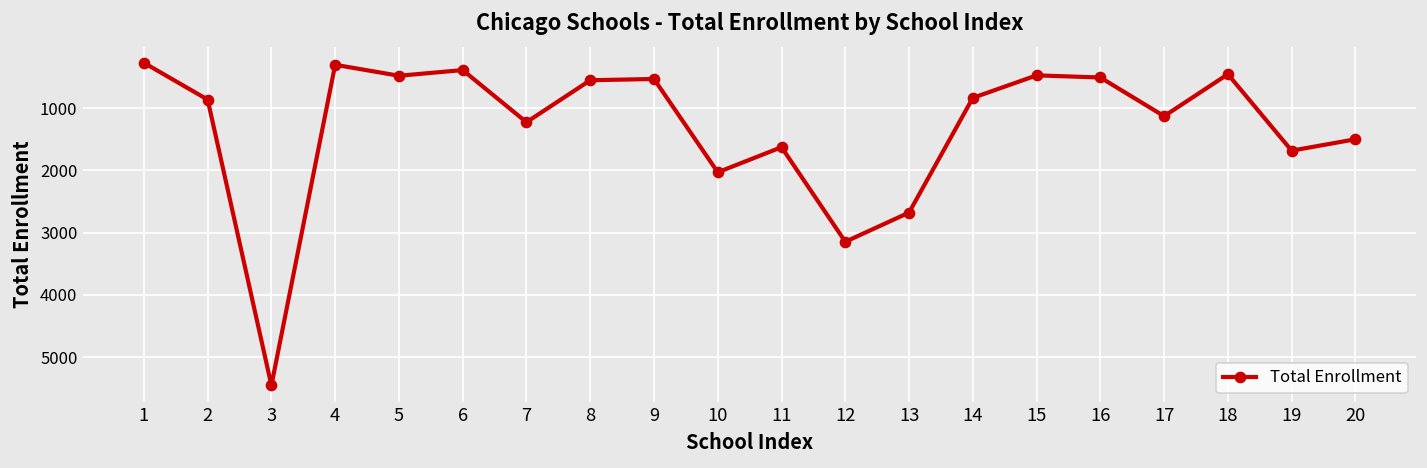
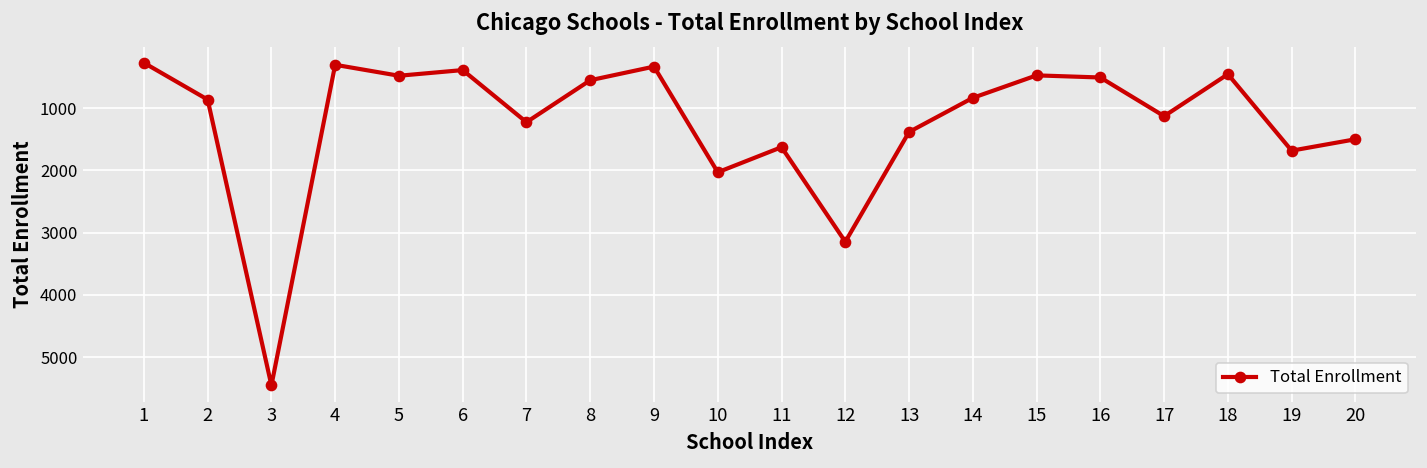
9: 500 -> 300
13: 2700 -> 1400
